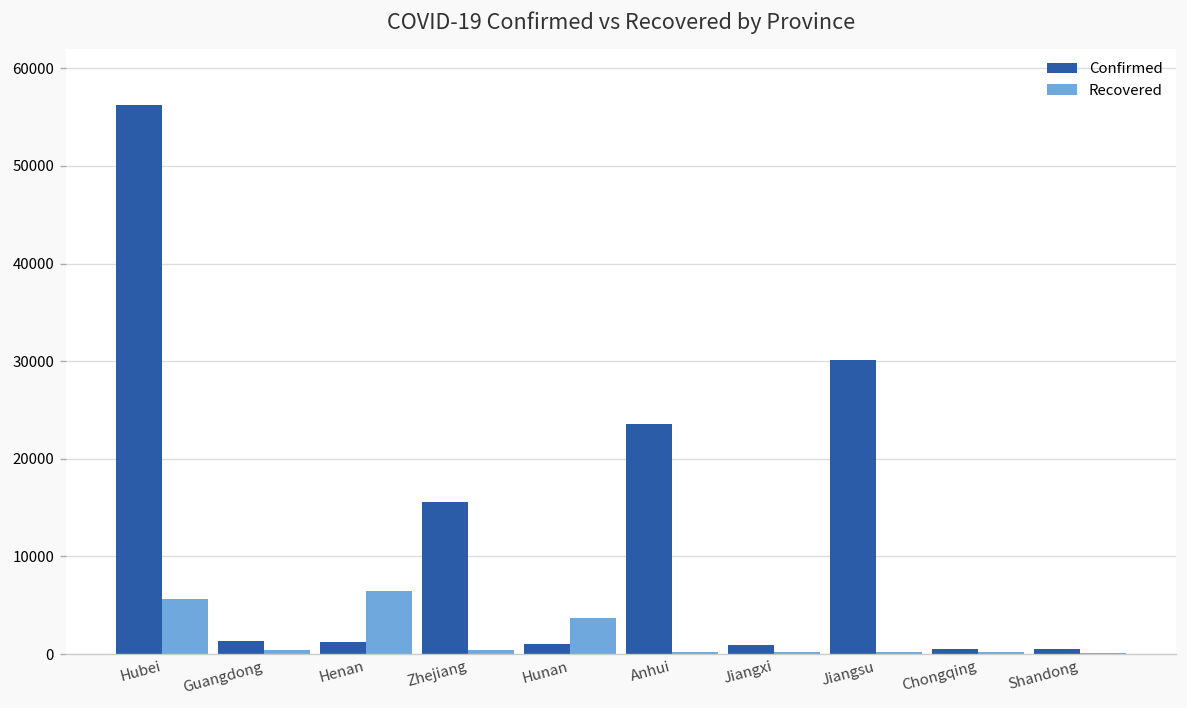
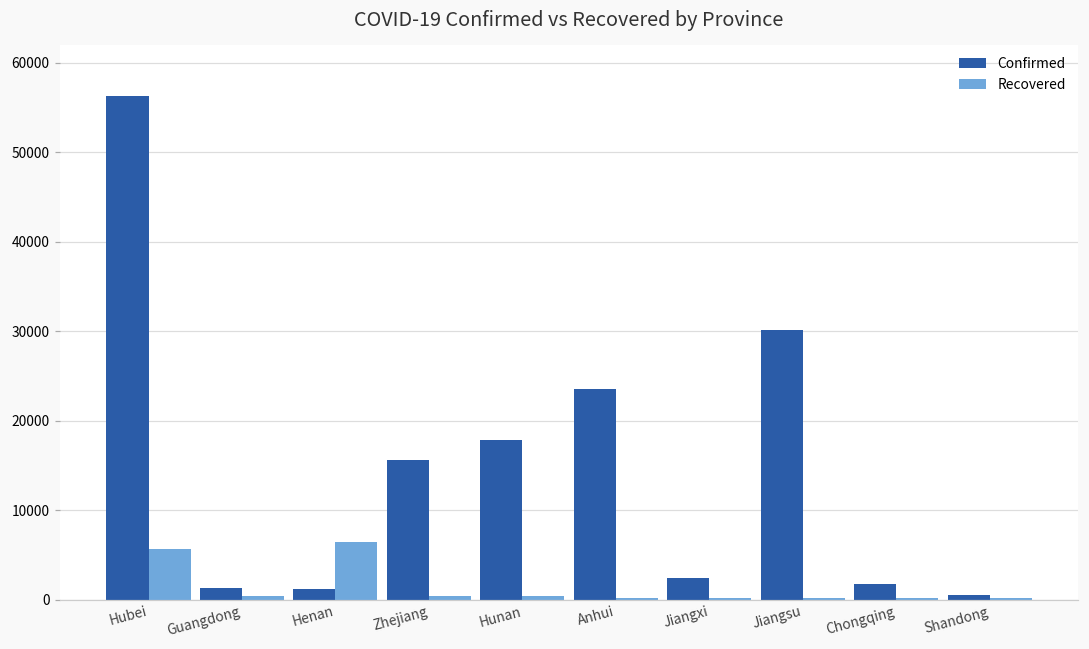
Confirmed, Hunan: 1000 -> 18000
Recovered, Hunan: 4000 -> 0
Confirmed, Jiangxi: 1000 -> 2000
Confirmed, Chongqing: 1000 -> 2000
